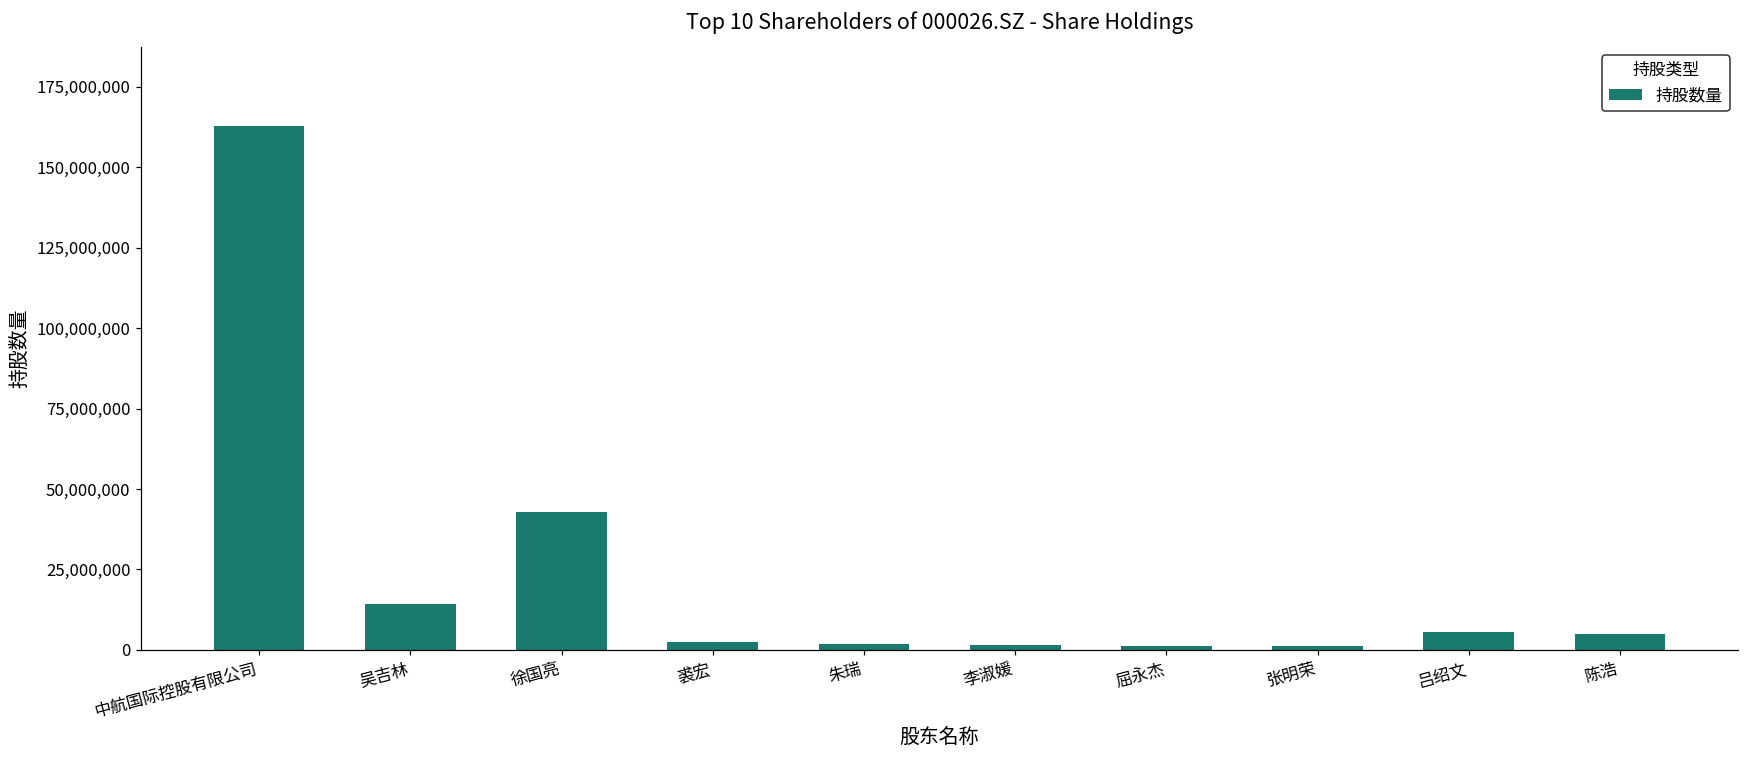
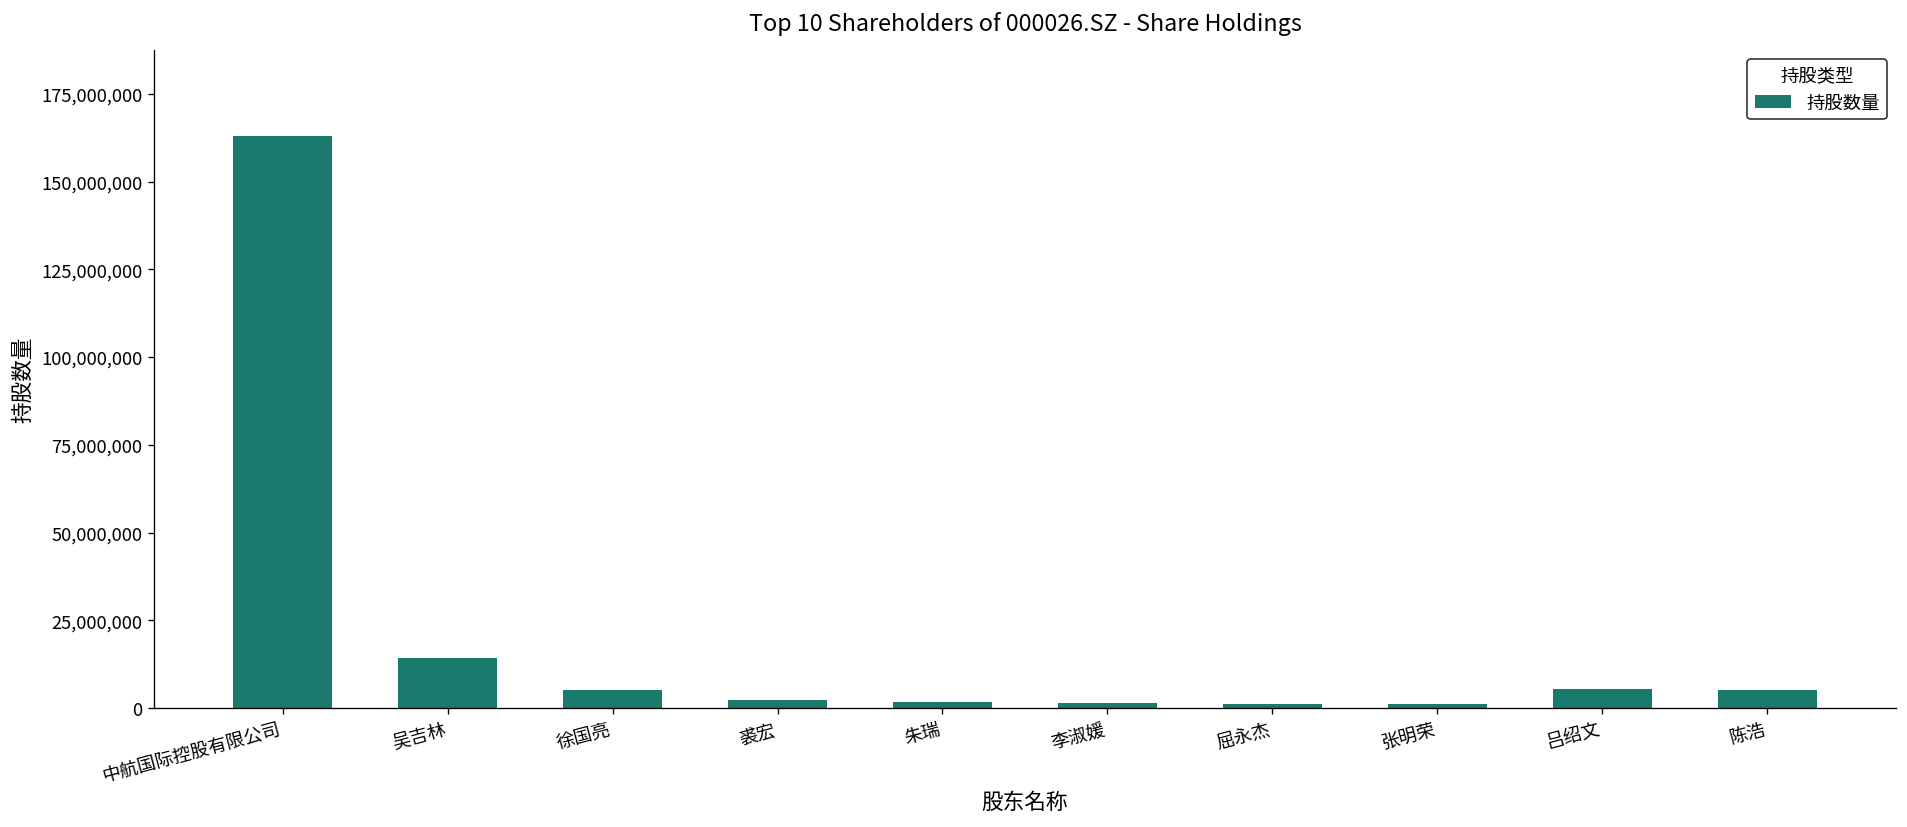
徐国亮: 43,000,000 -> 5,000,000
